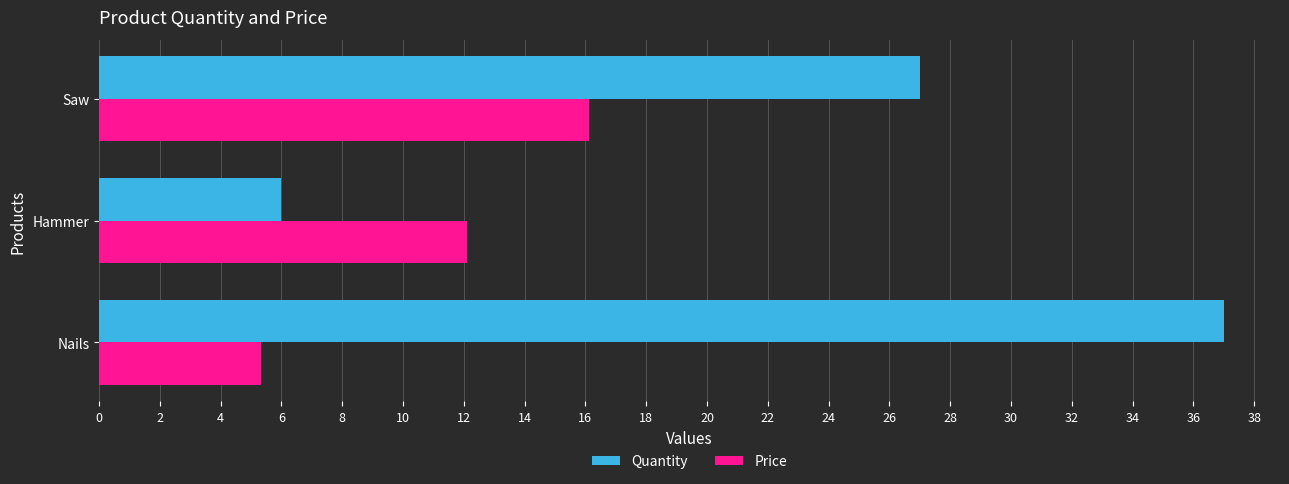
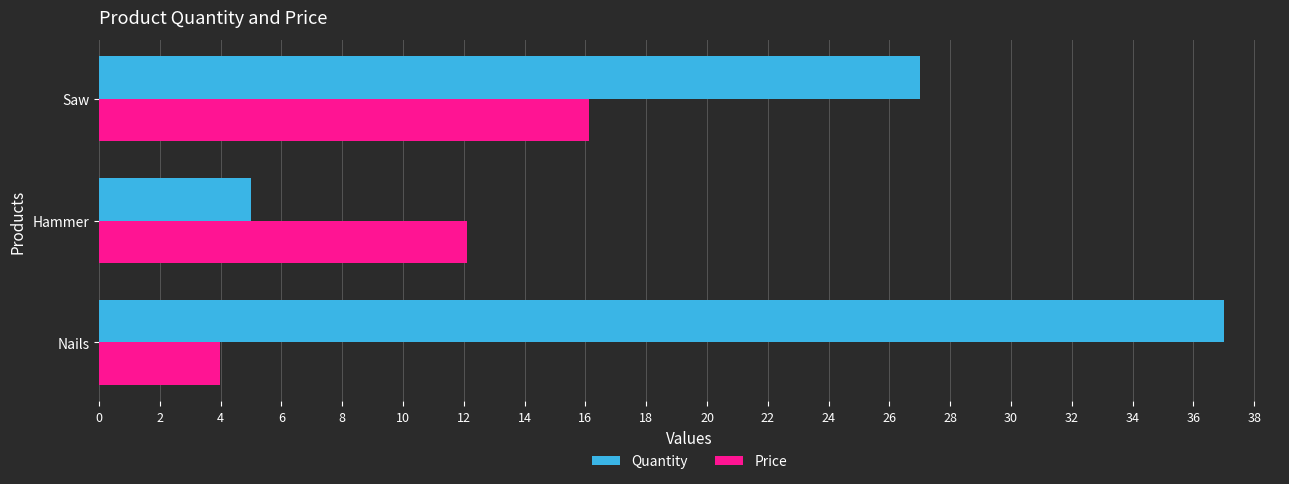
Quantity, Hammer: 6 -> 5
Price, Nails: 5.3 -> 4.0
